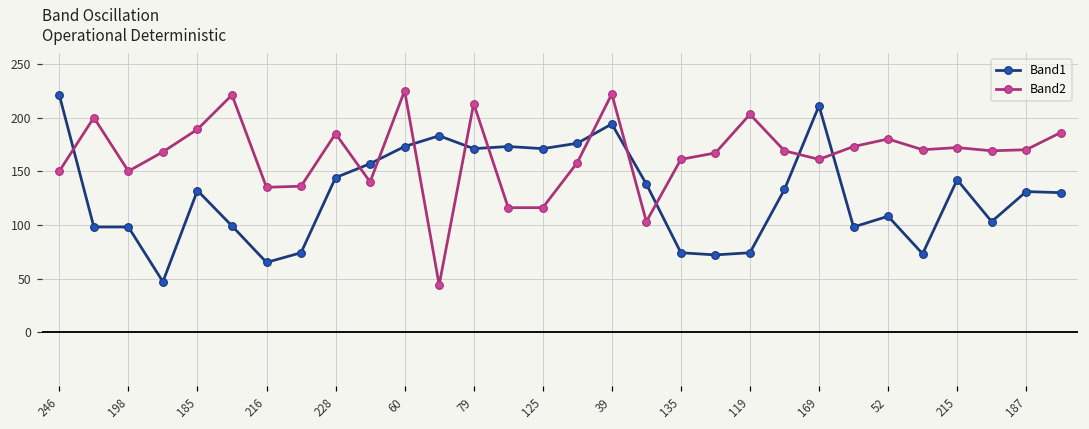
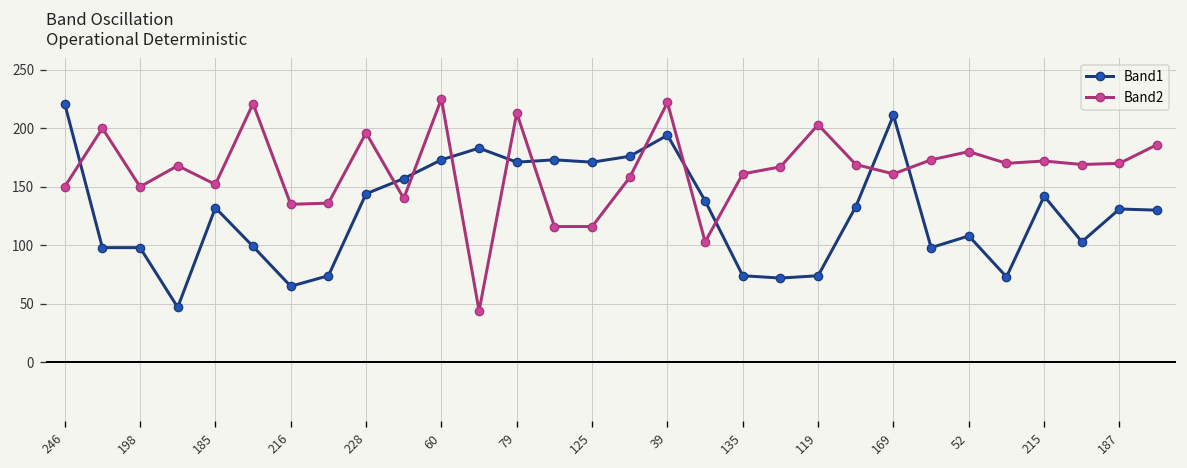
Band2, 185: 190 -> 150
Band2, 228: 190 -> 200
